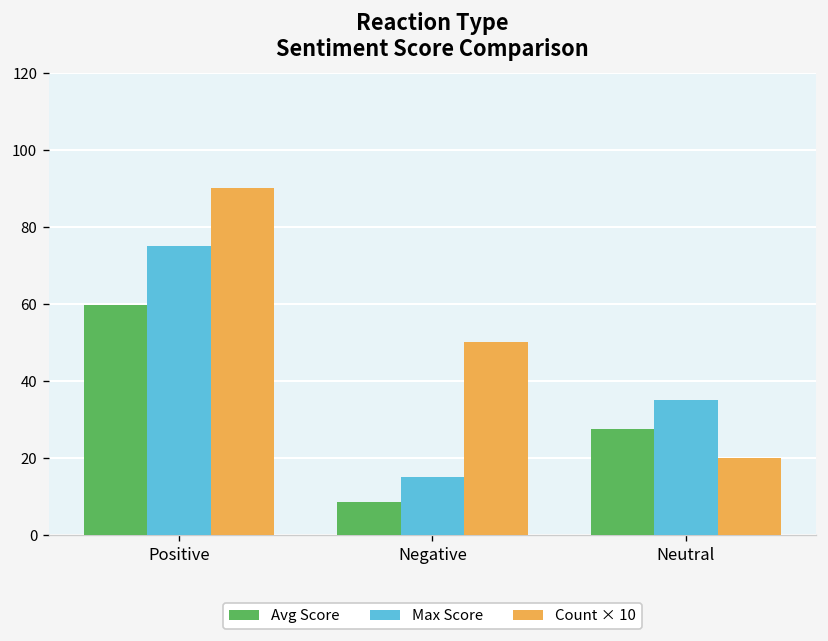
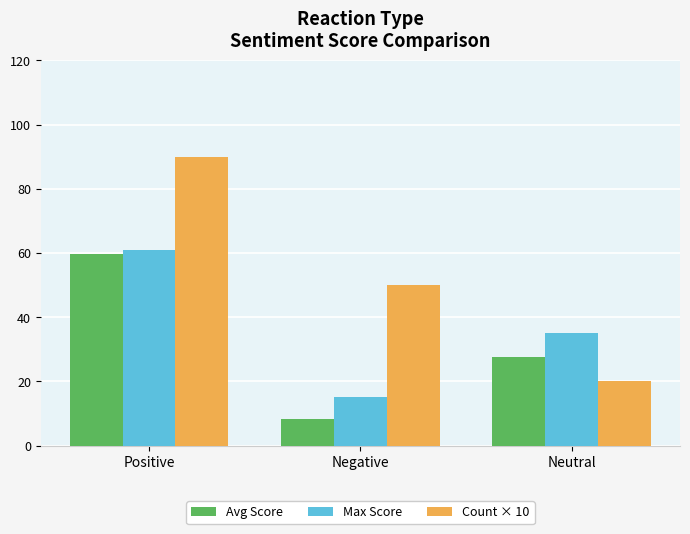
Max Score, Positive: 75 -> 61
